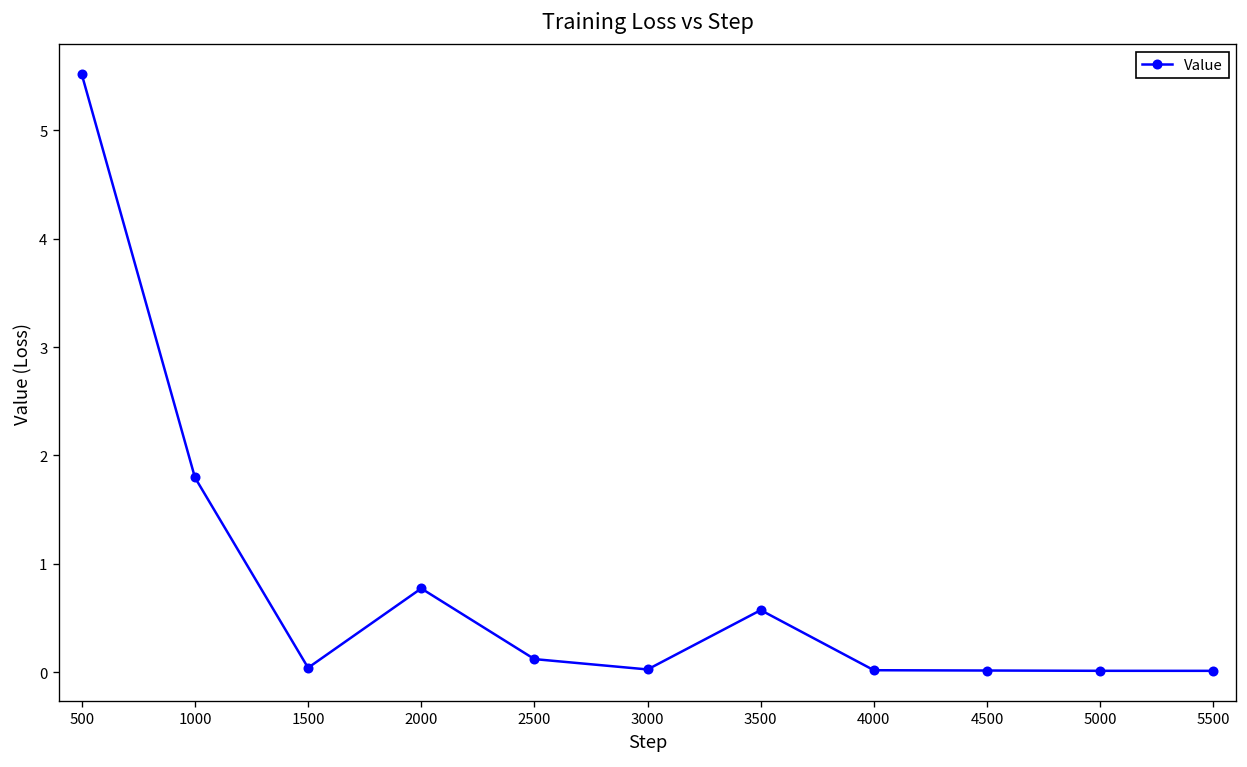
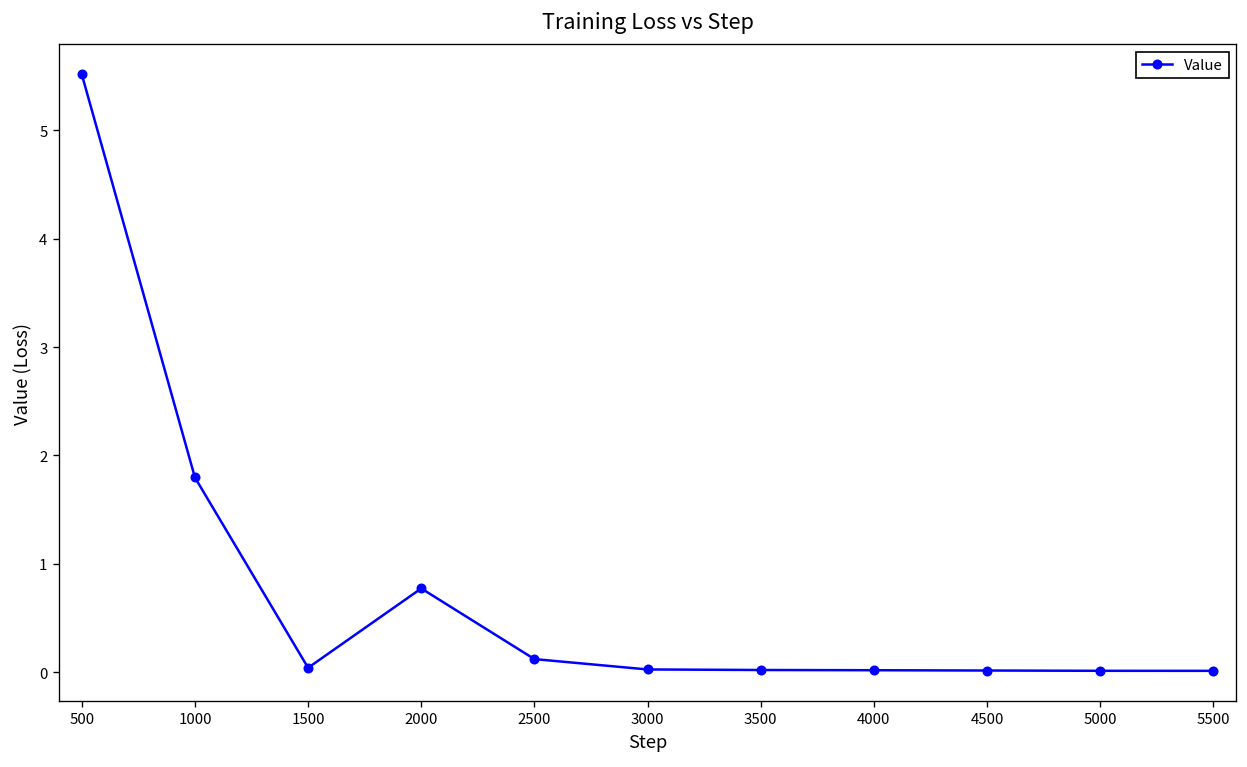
3500: 0.6 -> 0.0
